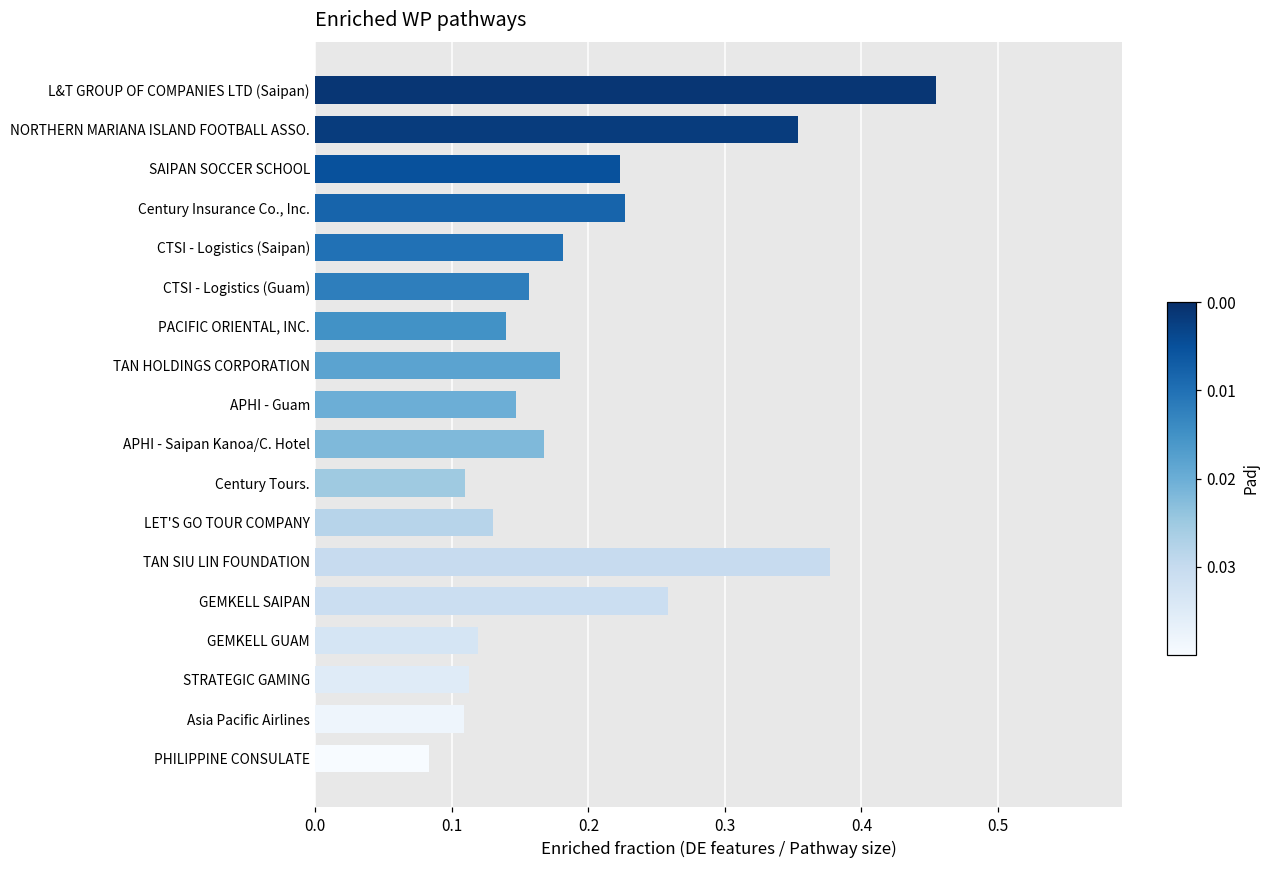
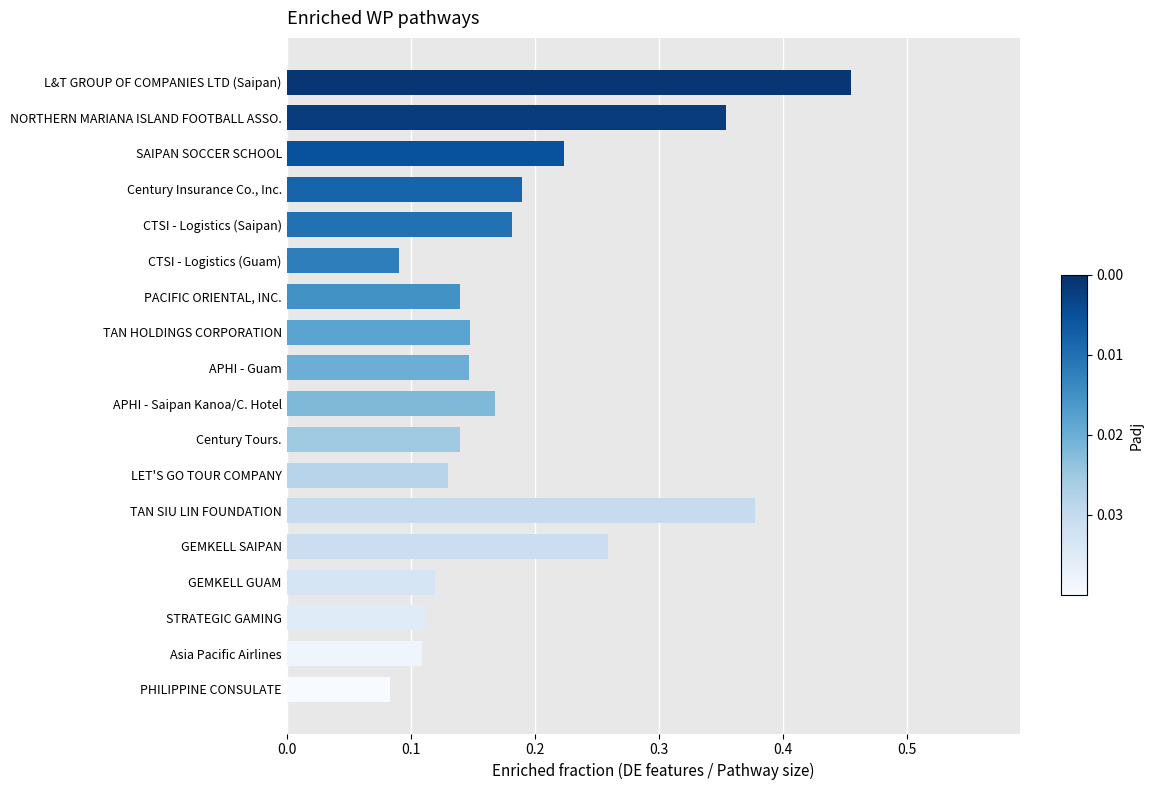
Century Insurance Co., Inc.: 0.227 -> 0.190
CTSI - Logistics (Guam): 0.156 -> 0.091
TAN HOLDINGS CORPORATION: 0.179 -> 0.148
Century Tours.: 0.11 -> 0.14
